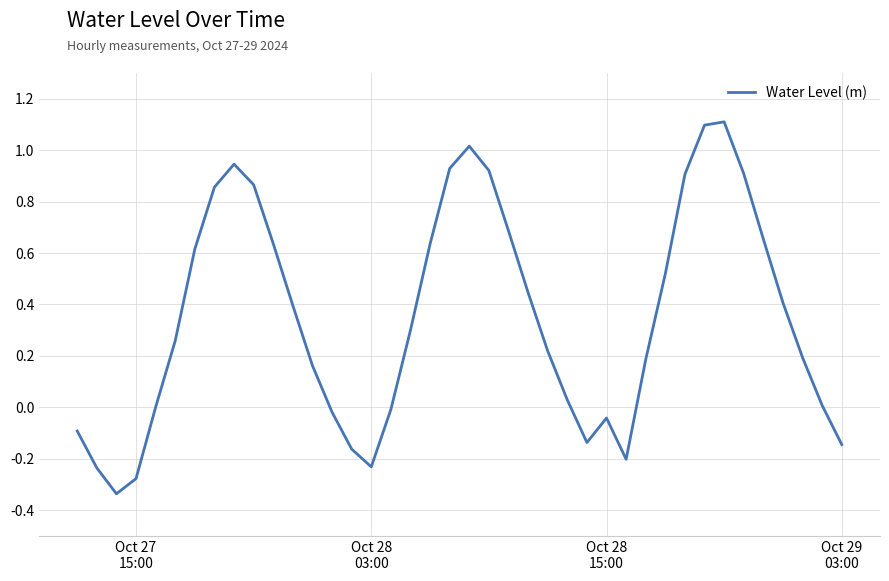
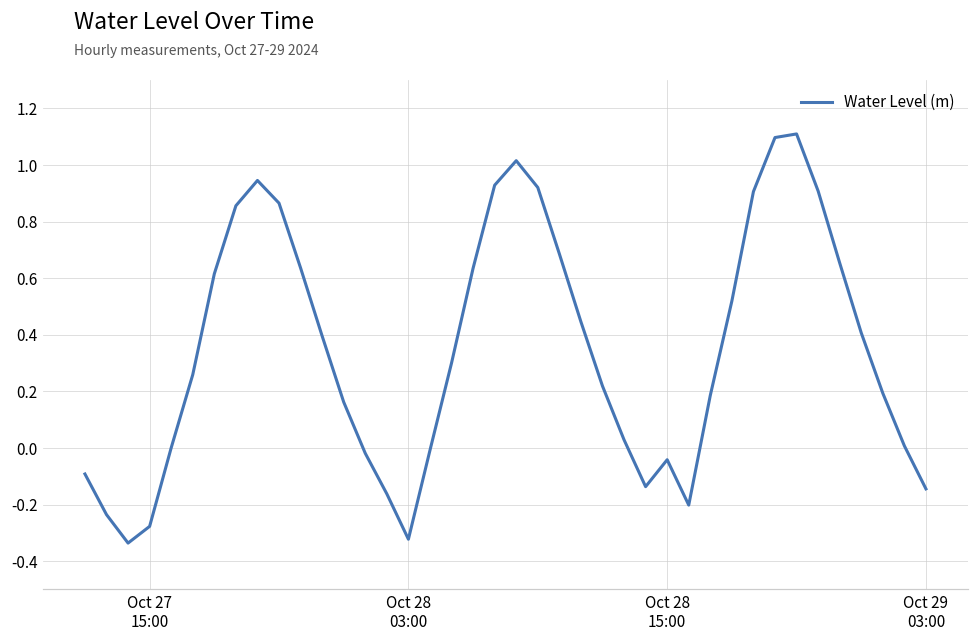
Oct 28 03:00: -0.23 -> -0.32
